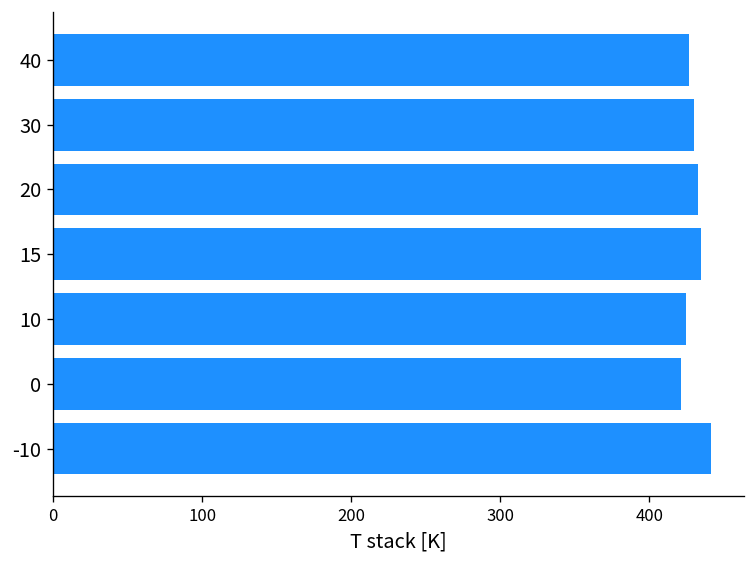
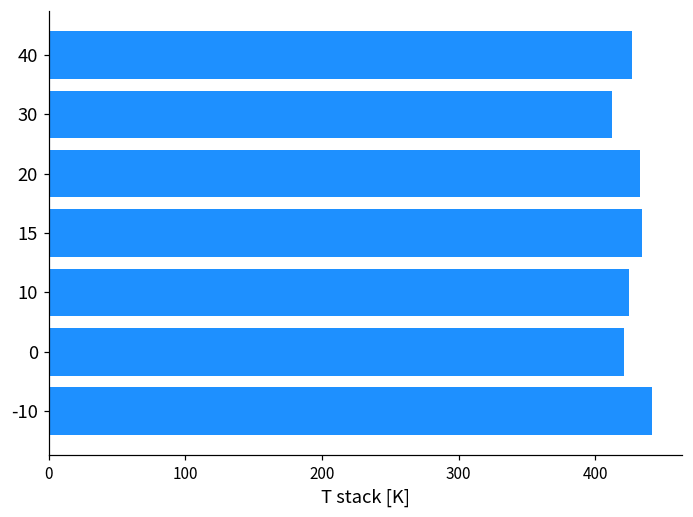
30: 430 -> 412
